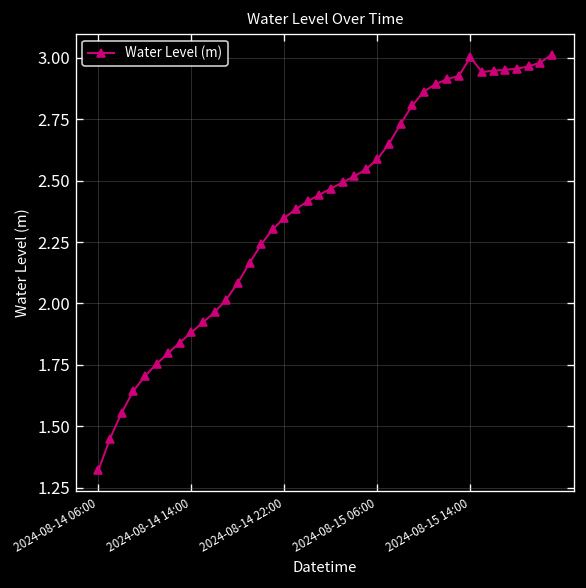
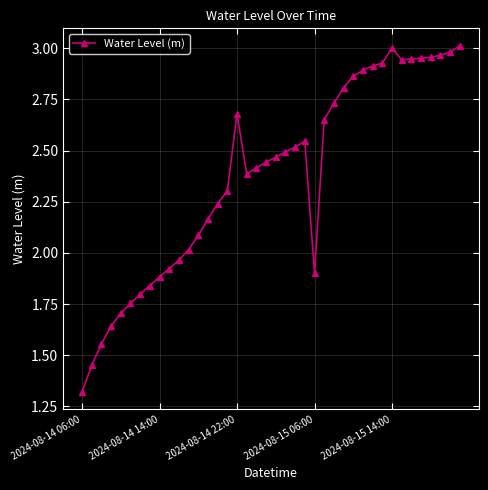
2024-08-14 22:00: 2.35 -> 2.68
2024-08-15 06:00: 2.59 -> 1.90
